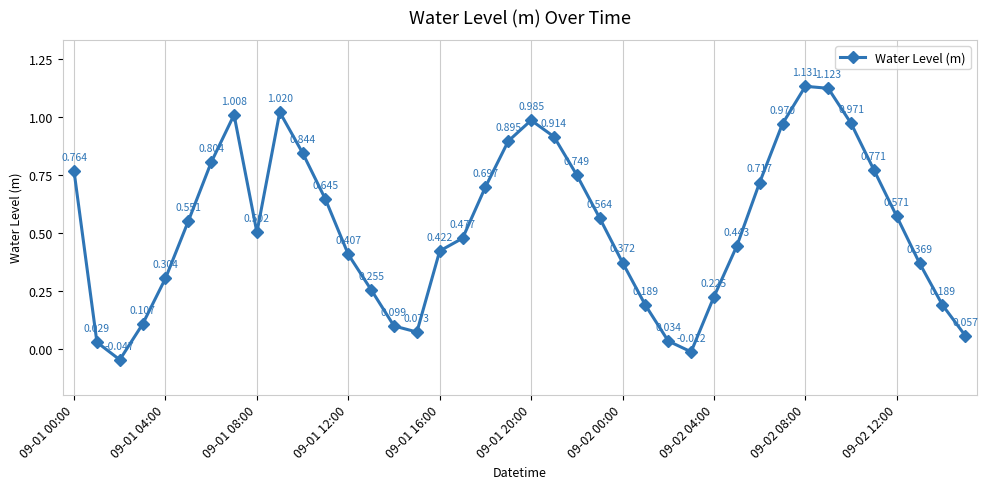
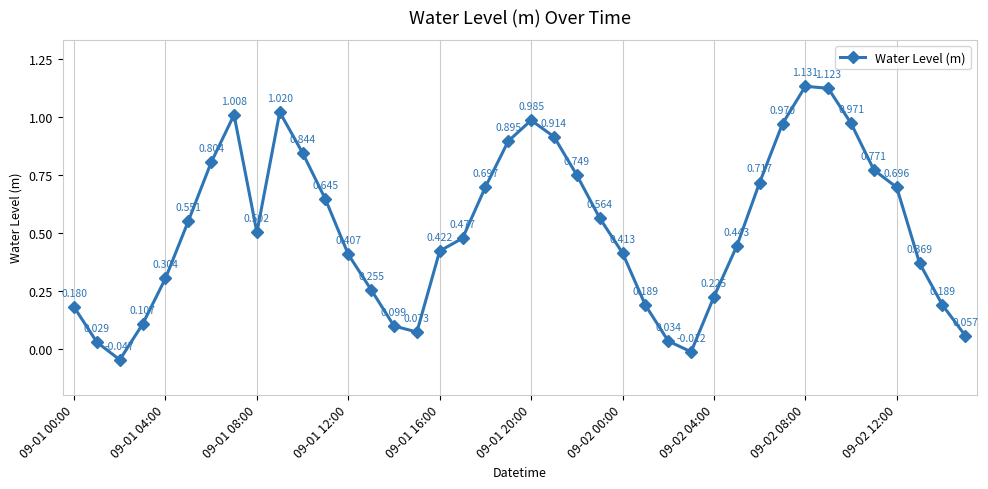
09-01 00:00: 0.764 -> 0.180
09-02 00:00: 0.372 -> 0.413
09-02 12:00: 0.571 -> 0.696
